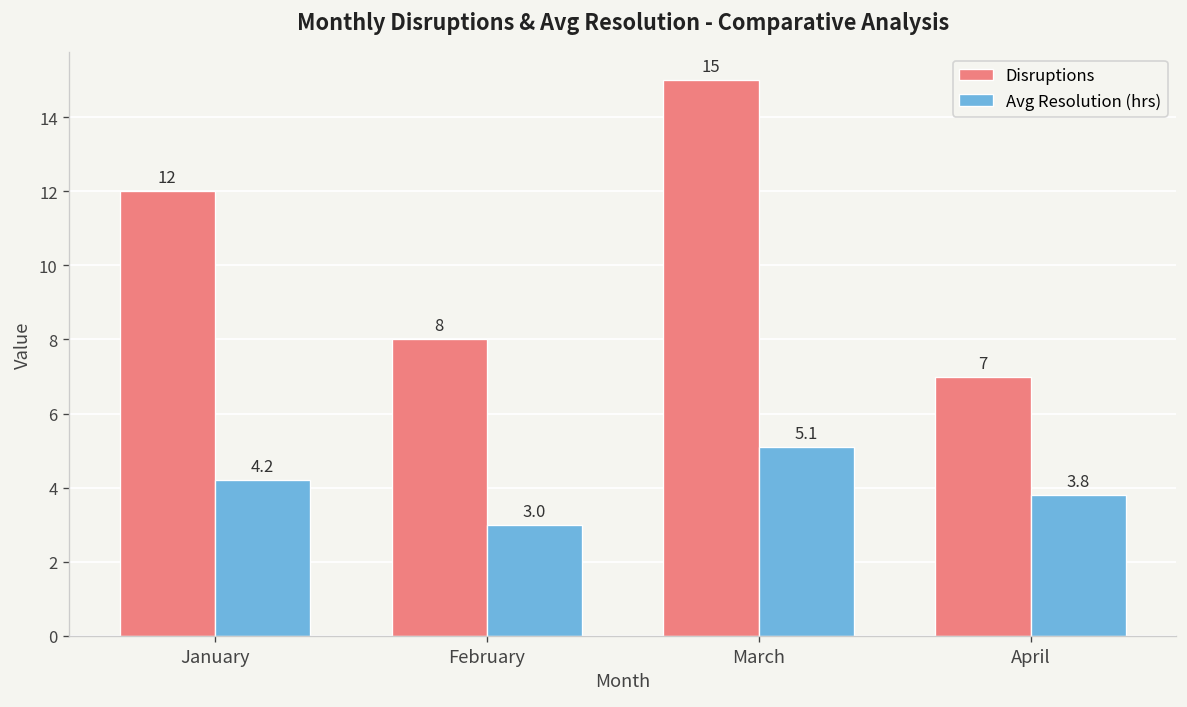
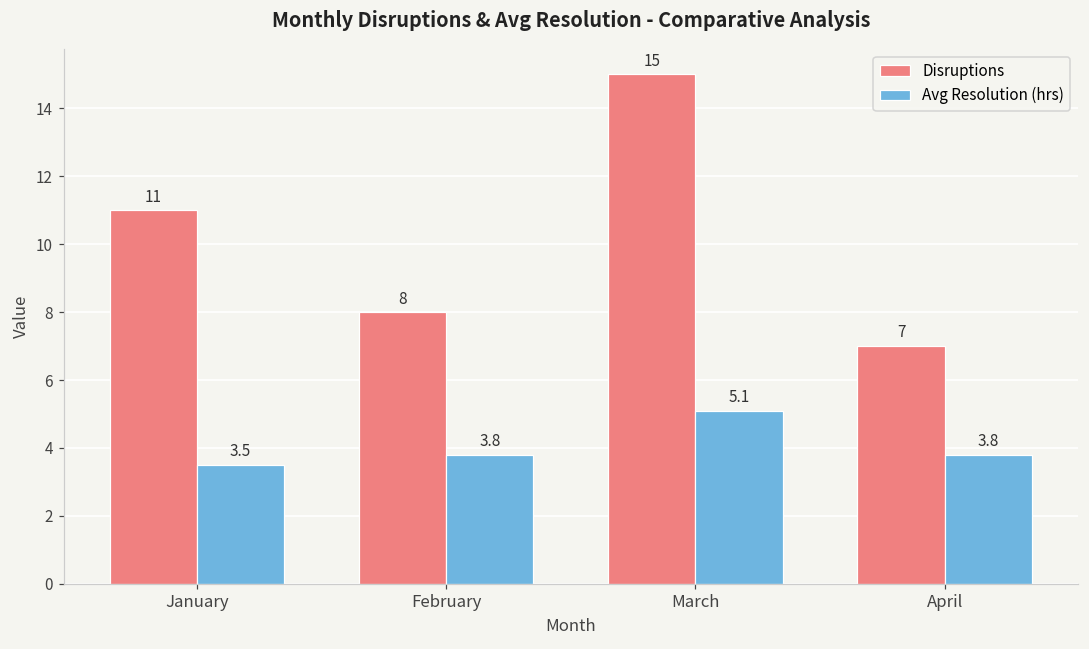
Disruptions, January: 12 -> 11
Avg Resolution (hrs), January: 4.2 -> 3.5
Avg Resolution (hrs), February: 3.0 -> 3.8
